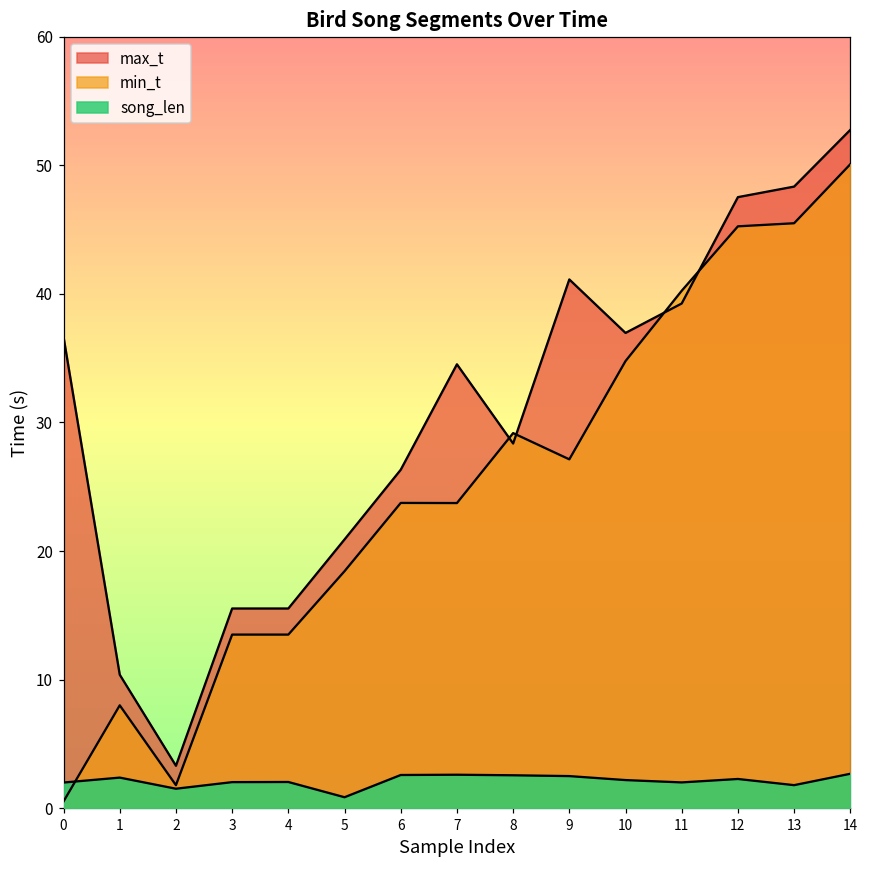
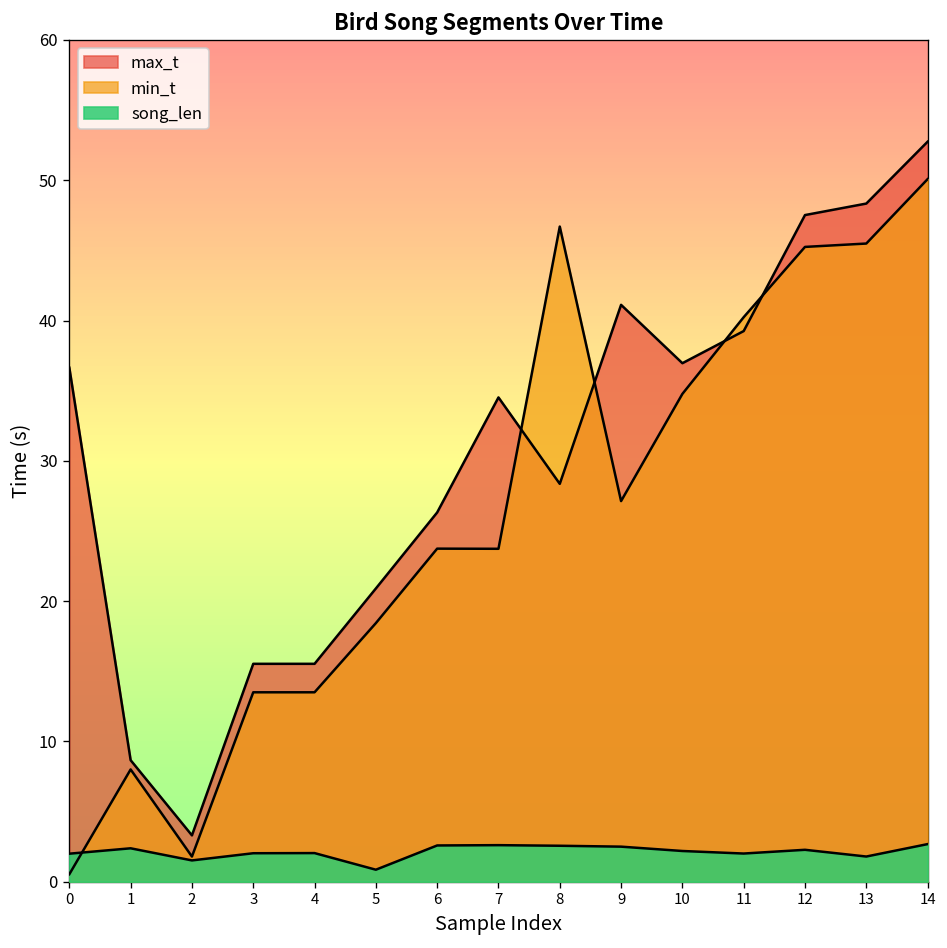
max_t, 1: 10.4 -> 8.7
min_t, 8: 29.2 -> 46.7
